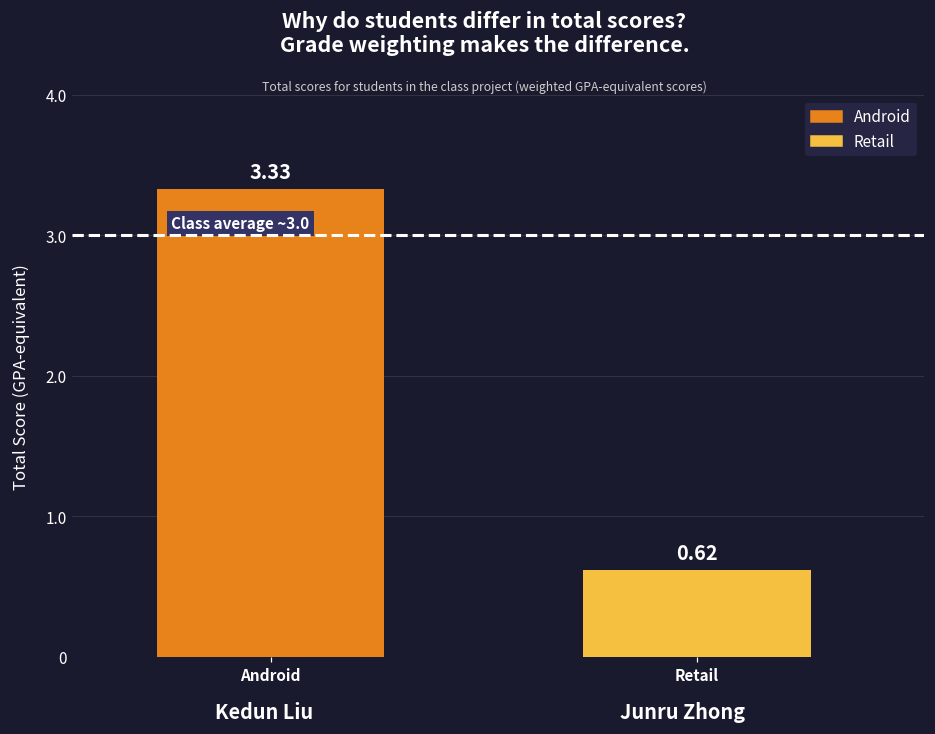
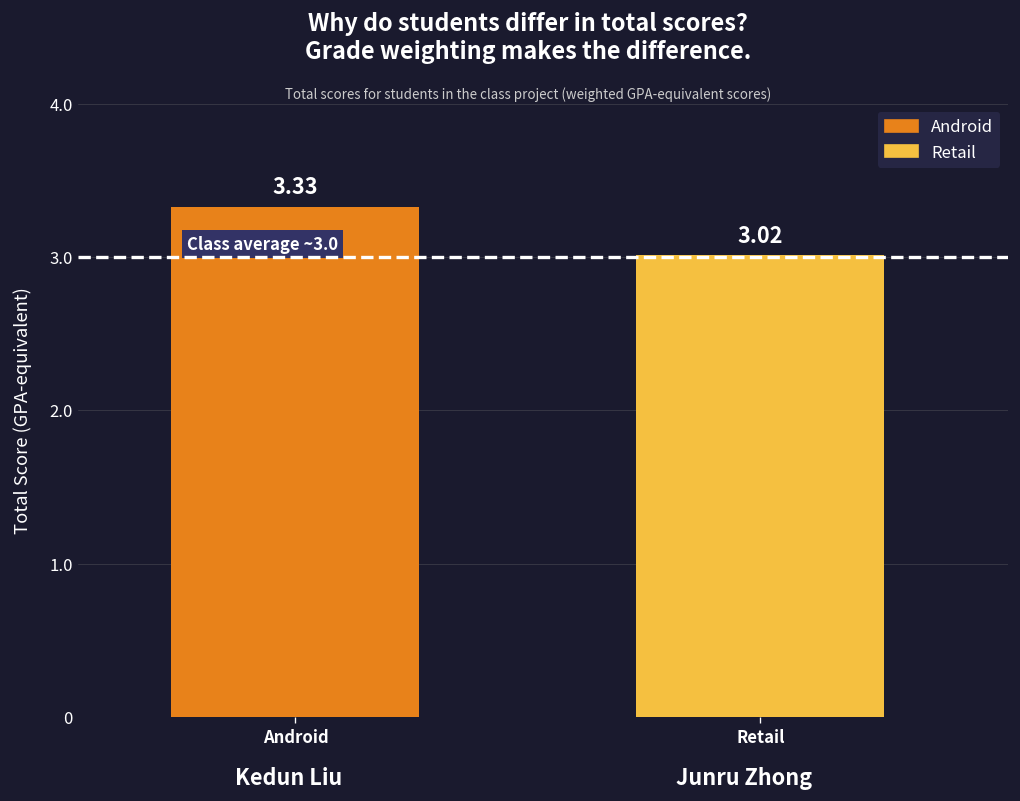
Retail: 0.62 -> 3.02
